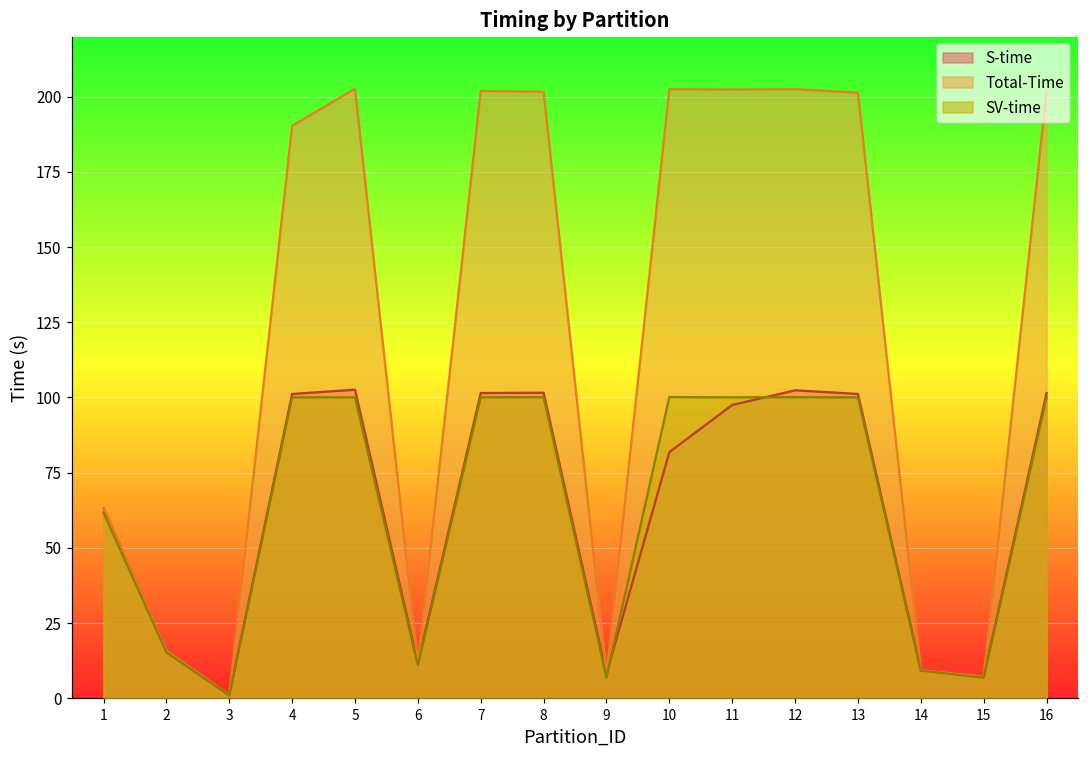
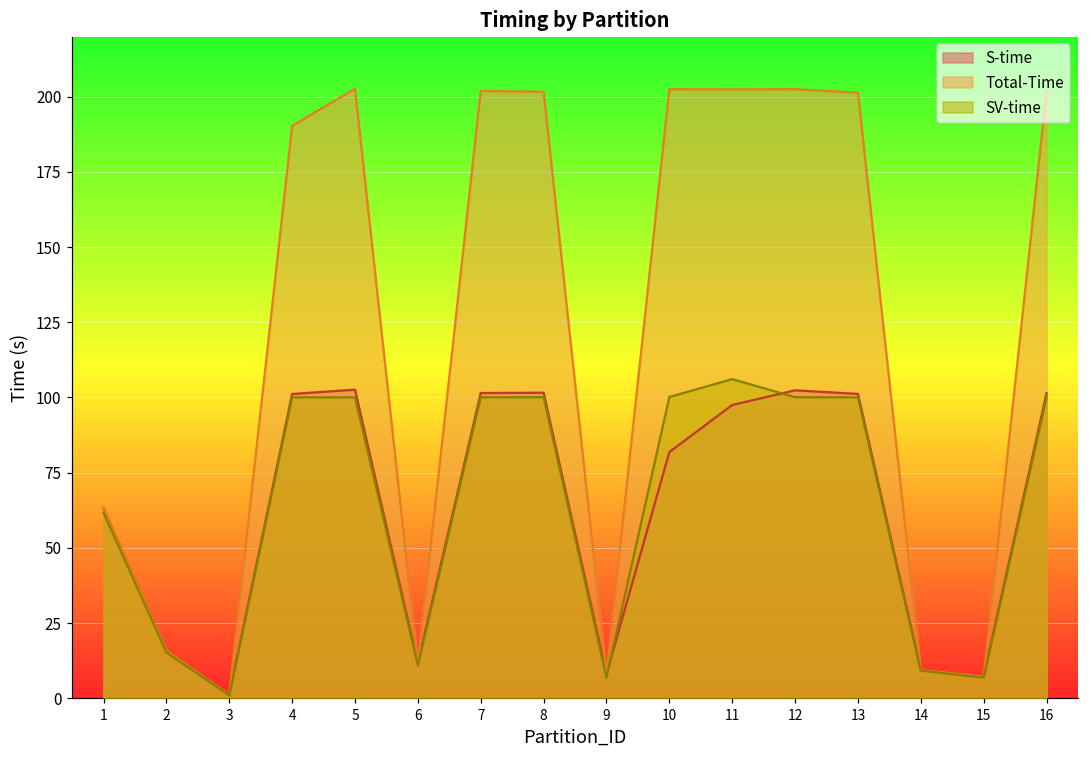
SV-time, 11: 100 -> 106
